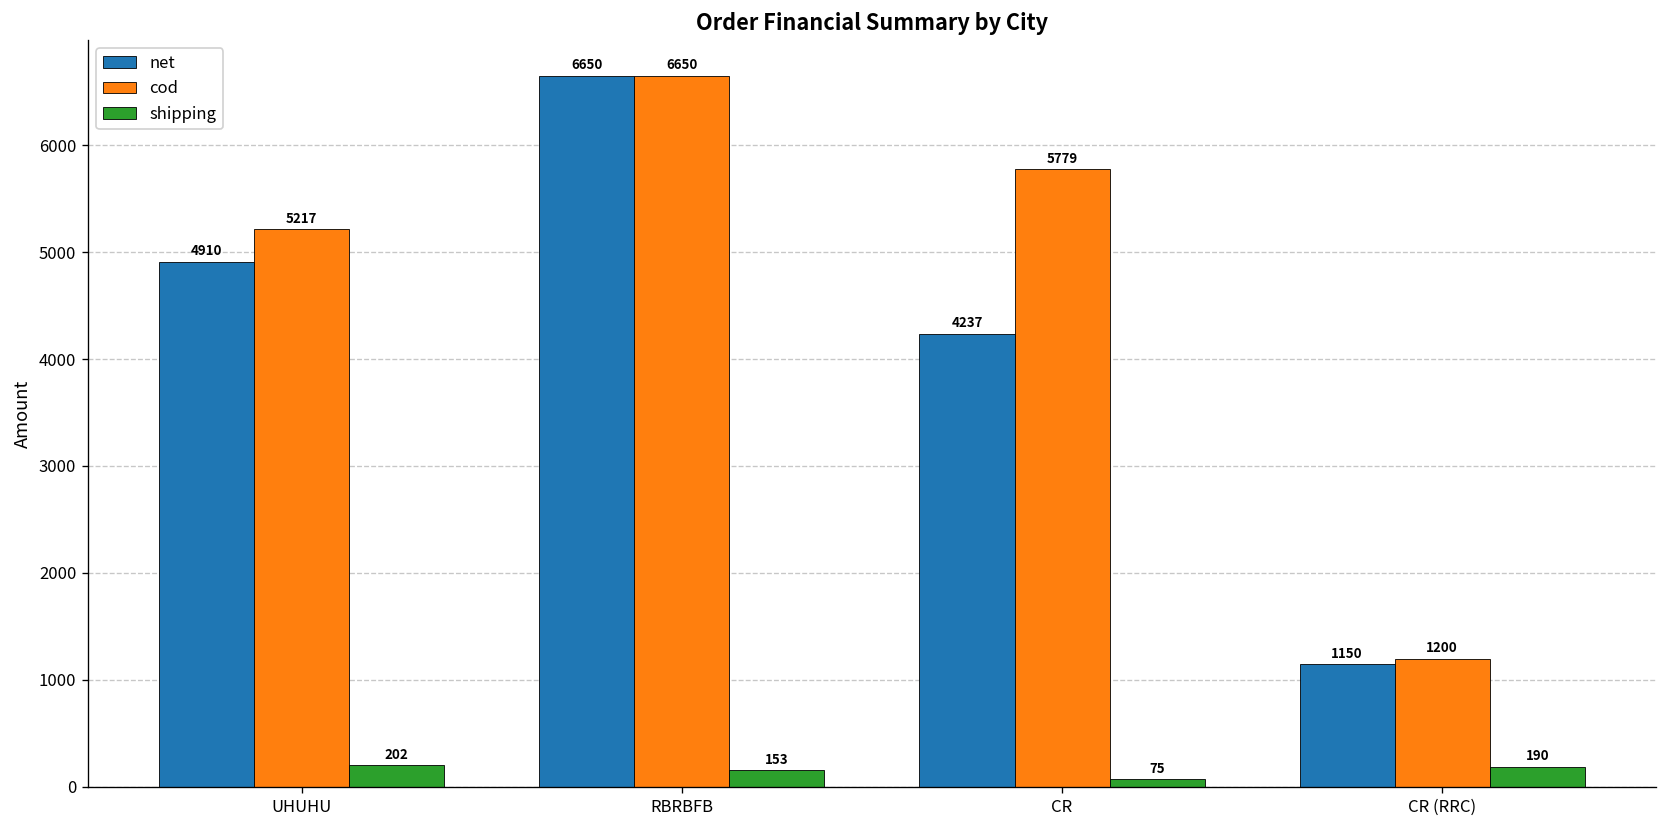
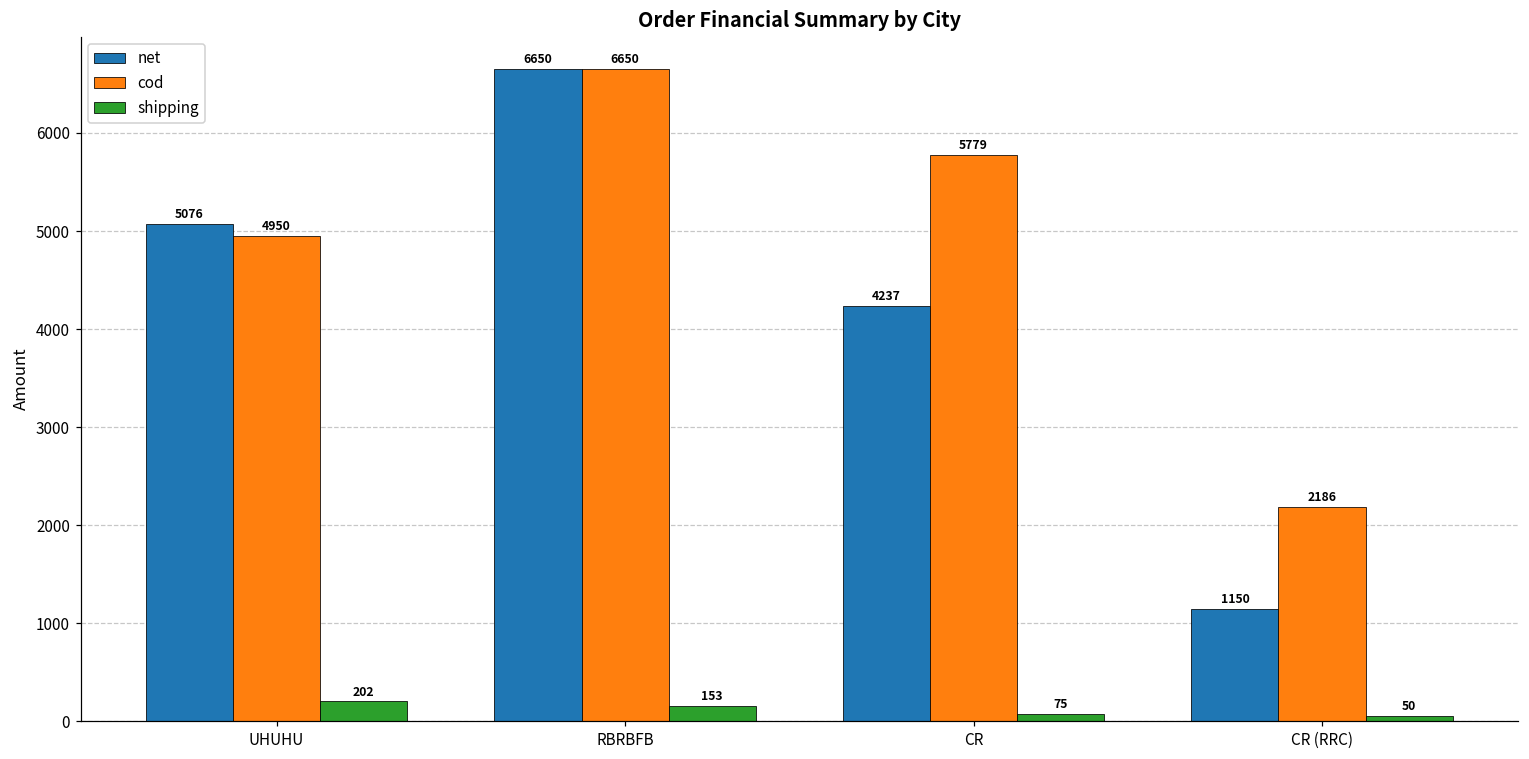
net, UHUHU: 4910 -> 5076
cod, UHUHU: 5217 -> 4950
cod, CR (RRC): 1200 -> 2186
shipping, CR (RRC): 190 -> 50
